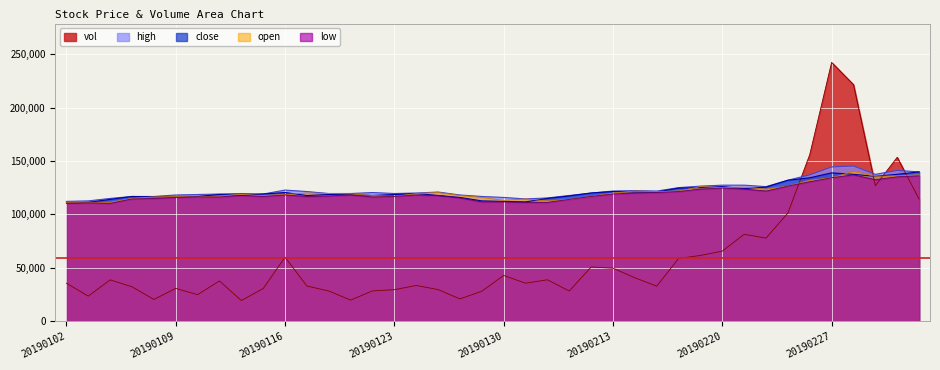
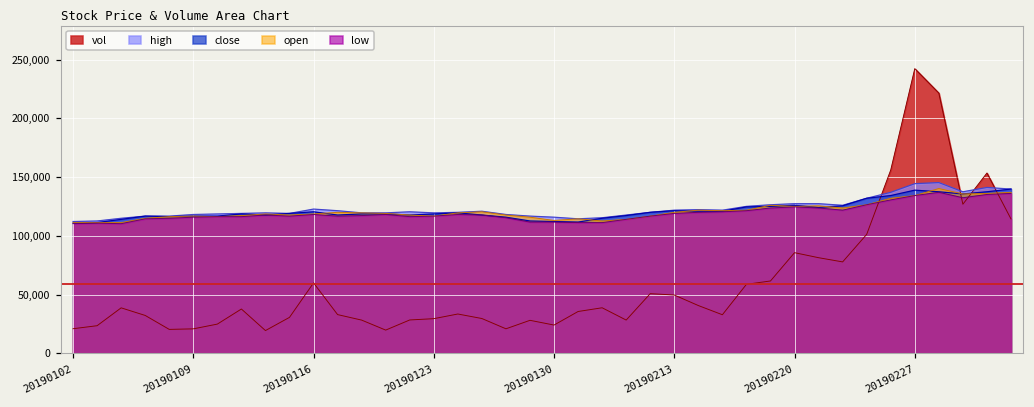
vol, 20190102: 36,000 -> 21,000
vol, 20190109: 31,000 -> 21,000
vol, 20190130: 43,000 -> 24,000
vol, 20190220: 66,000 -> 86,000
